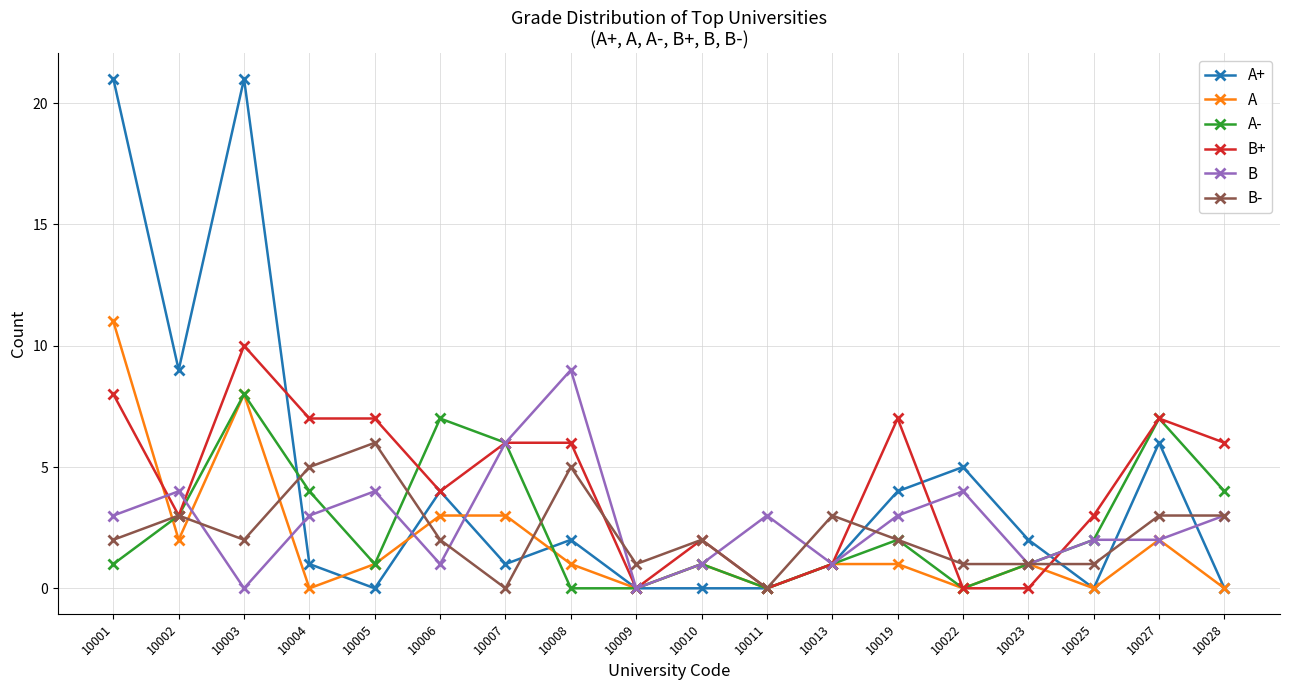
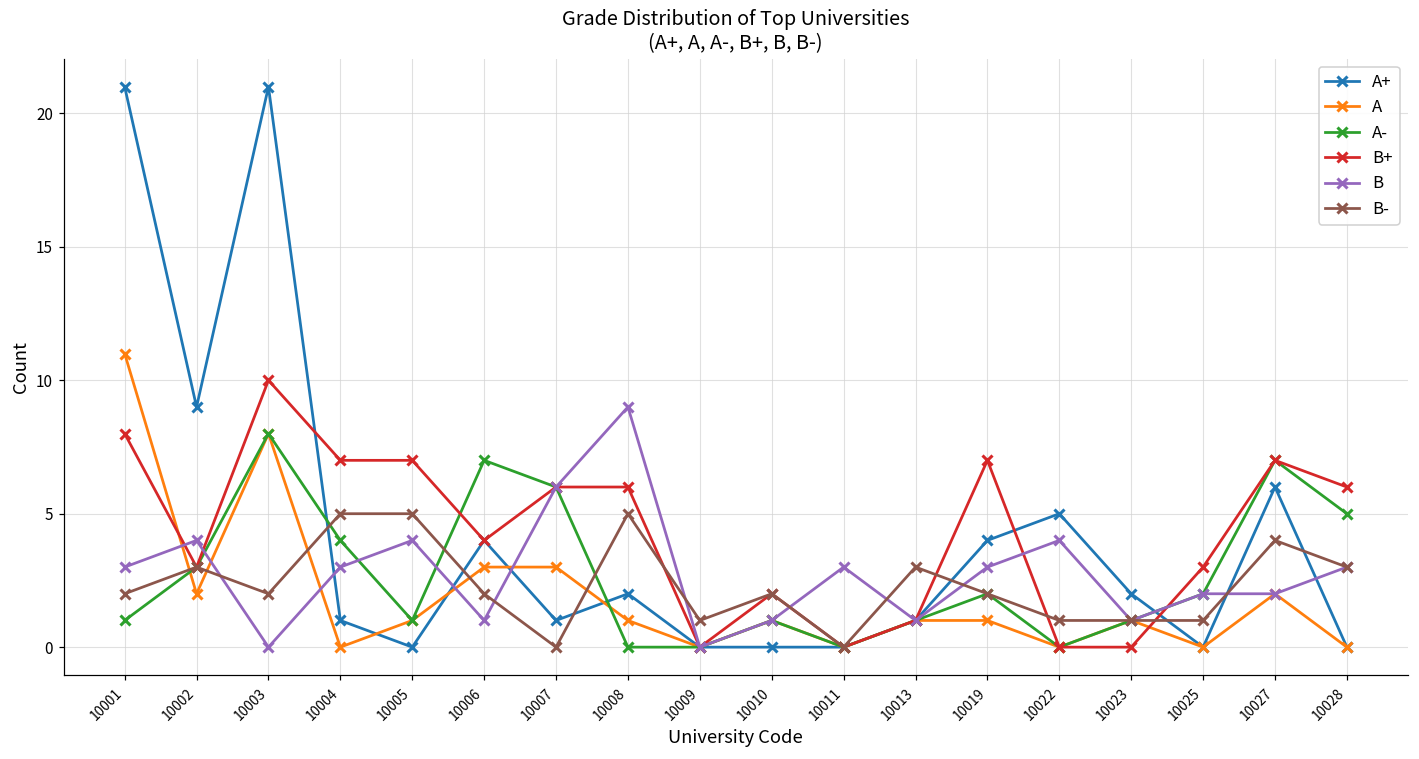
B-, 10005: 6 -> 5
B-, 10027: 3 -> 4
A-, 10028: 4 -> 5
